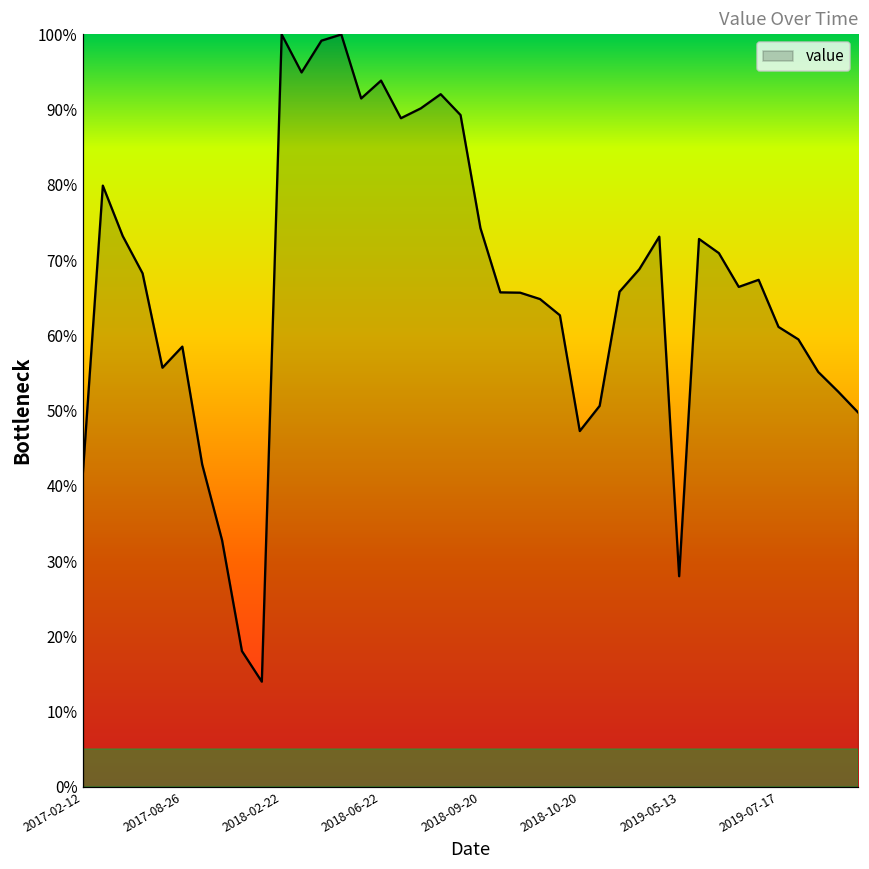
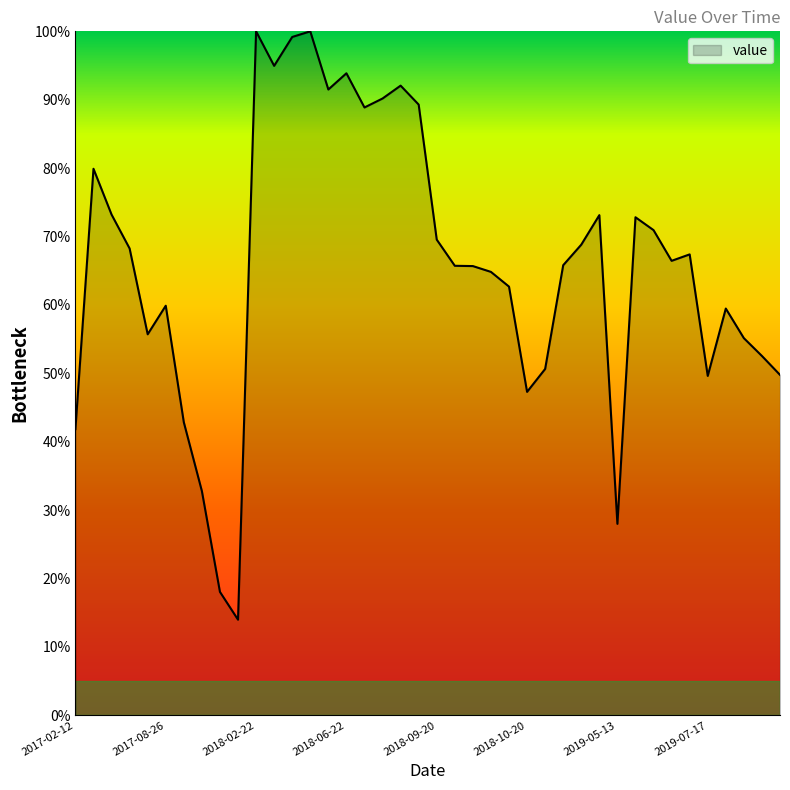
2017-08-26: 59% -> 60%
2018-09-20: 74% -> 70%
2019-07-17: 61% -> 50%
